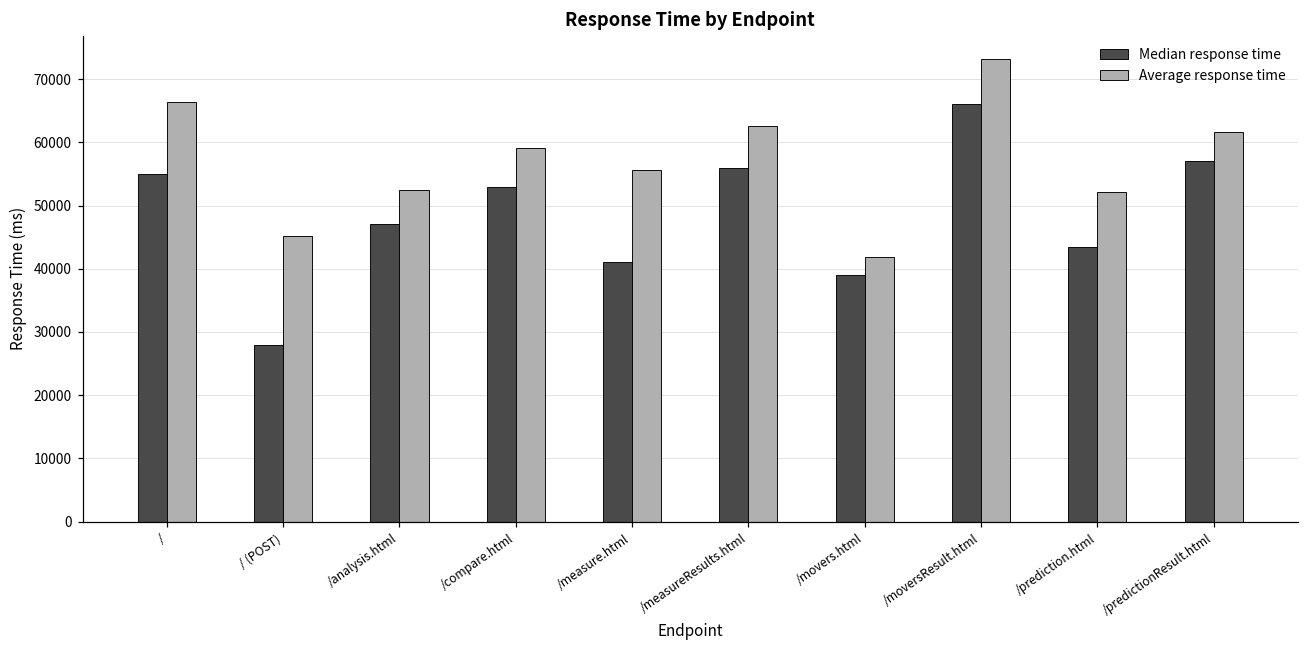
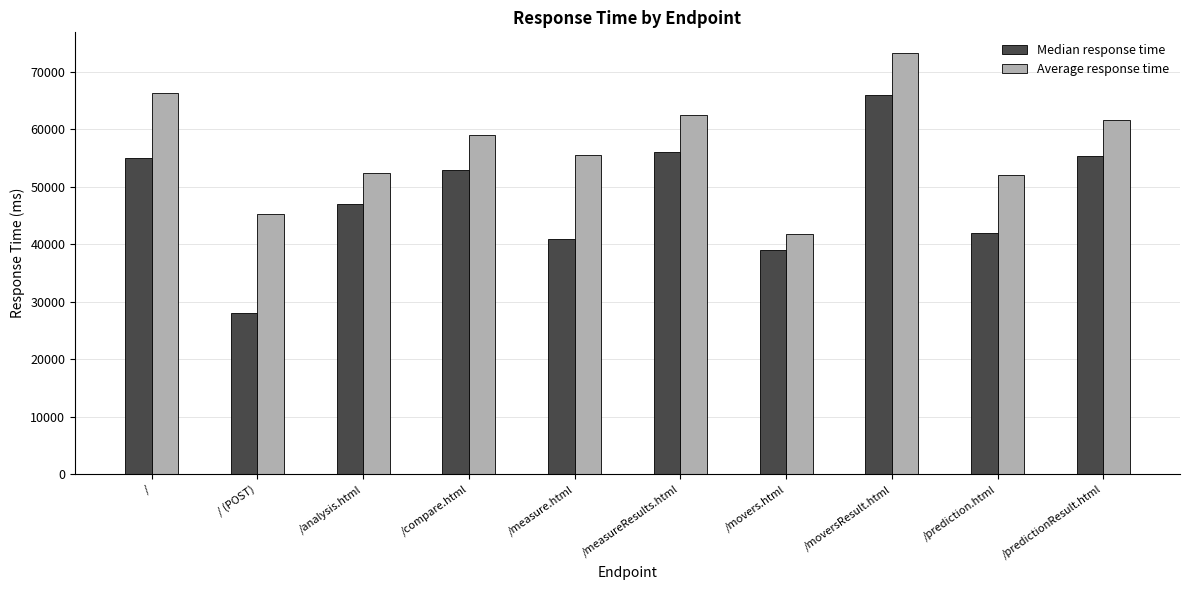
Median response time, /prediction.html: 43000 -> 42000
Median response time, /predictionResult.html: 57000 -> 55000
